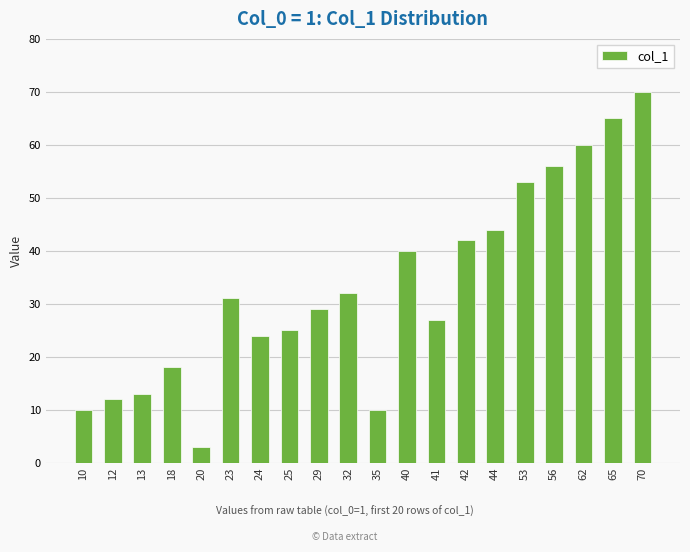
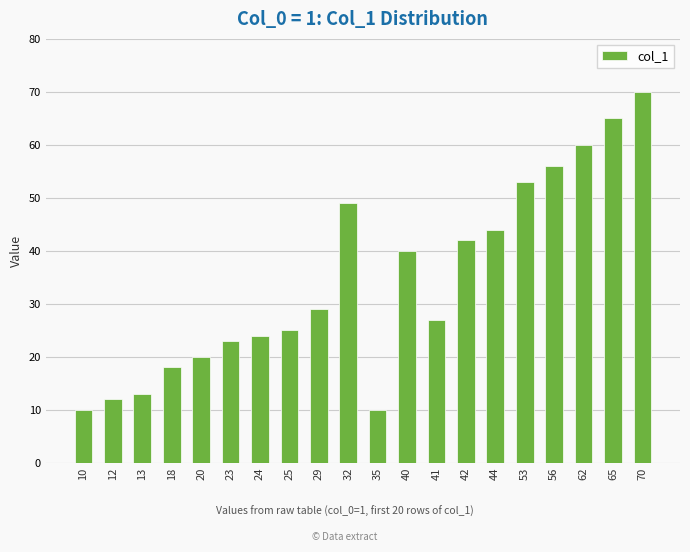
20: 3 -> 20
23: 31 -> 23
32: 32 -> 49
